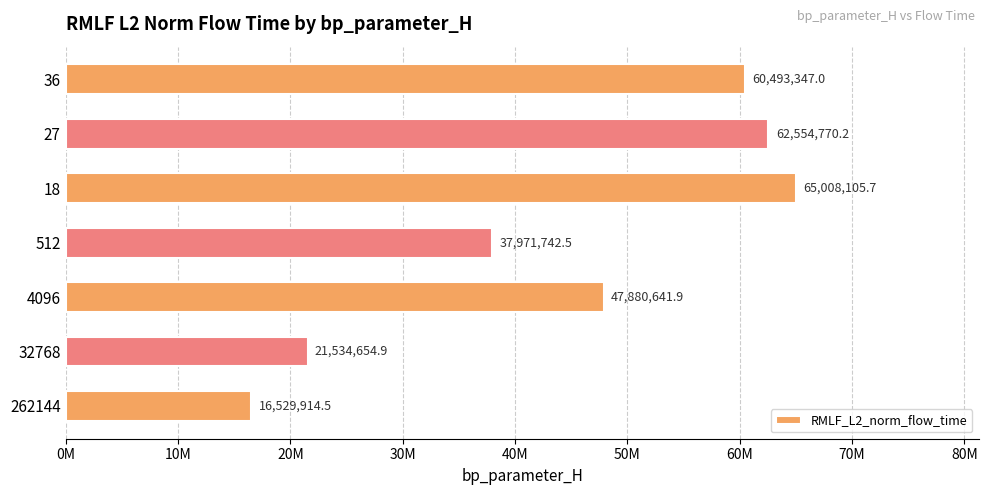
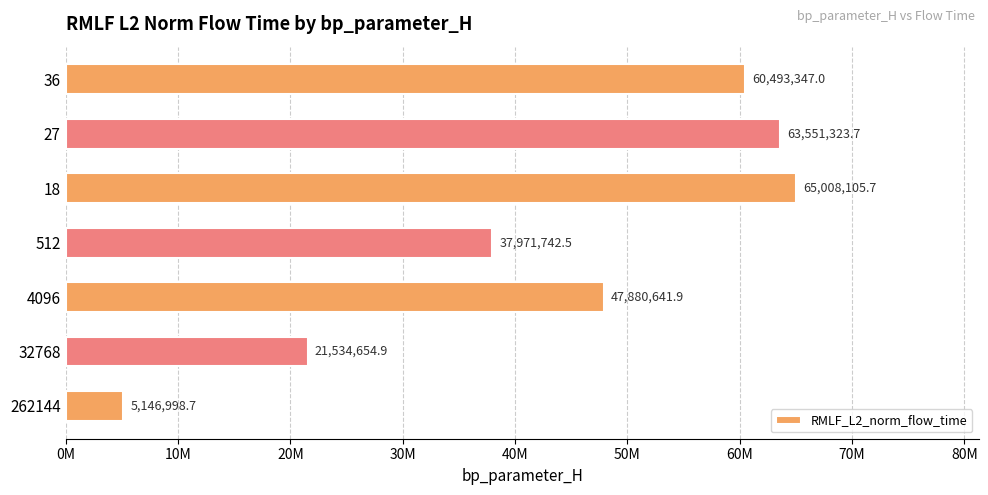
27: 62,554,770.2 -> 63,551,323.7
262144: 16,529,914.5 -> 5,146,998.7
